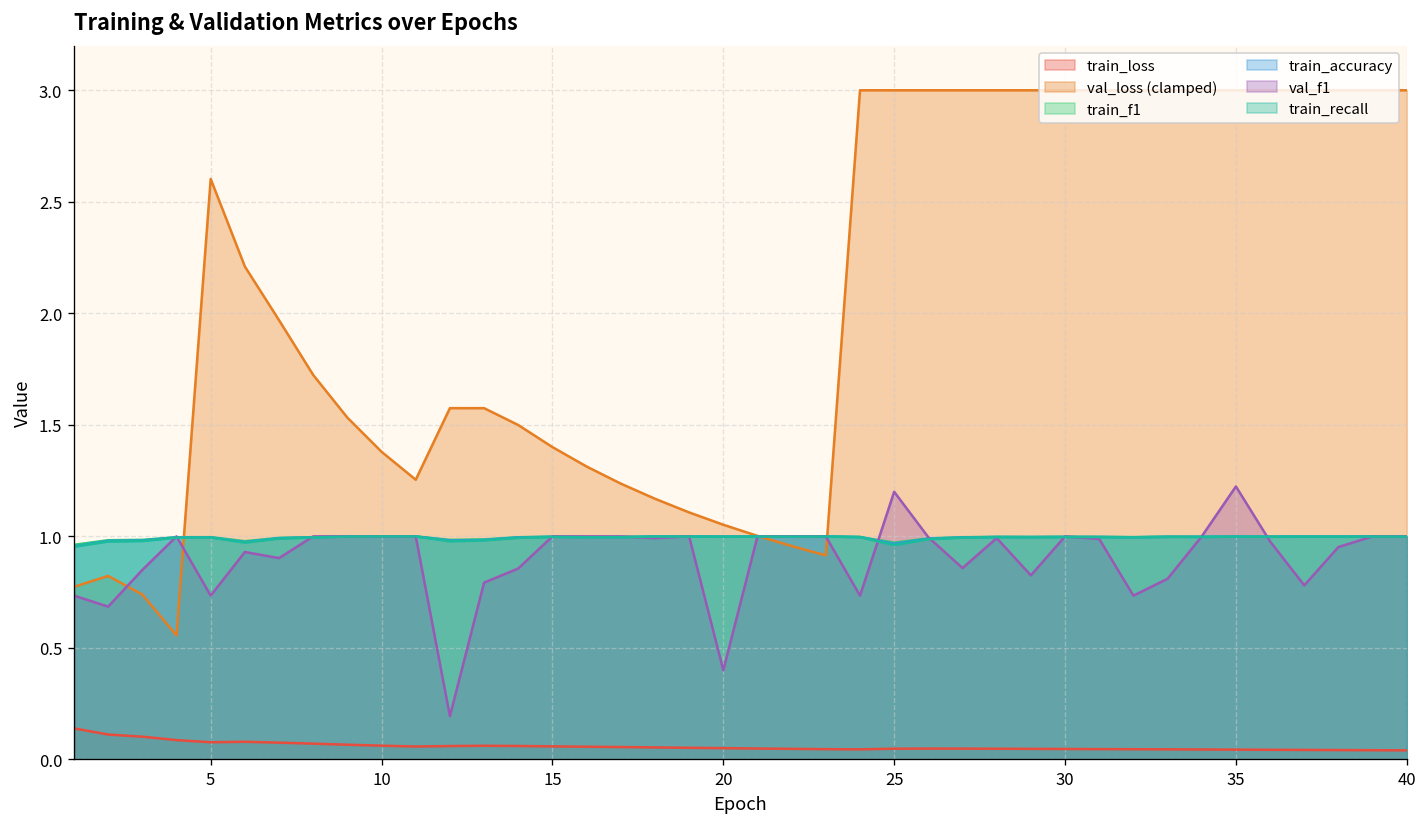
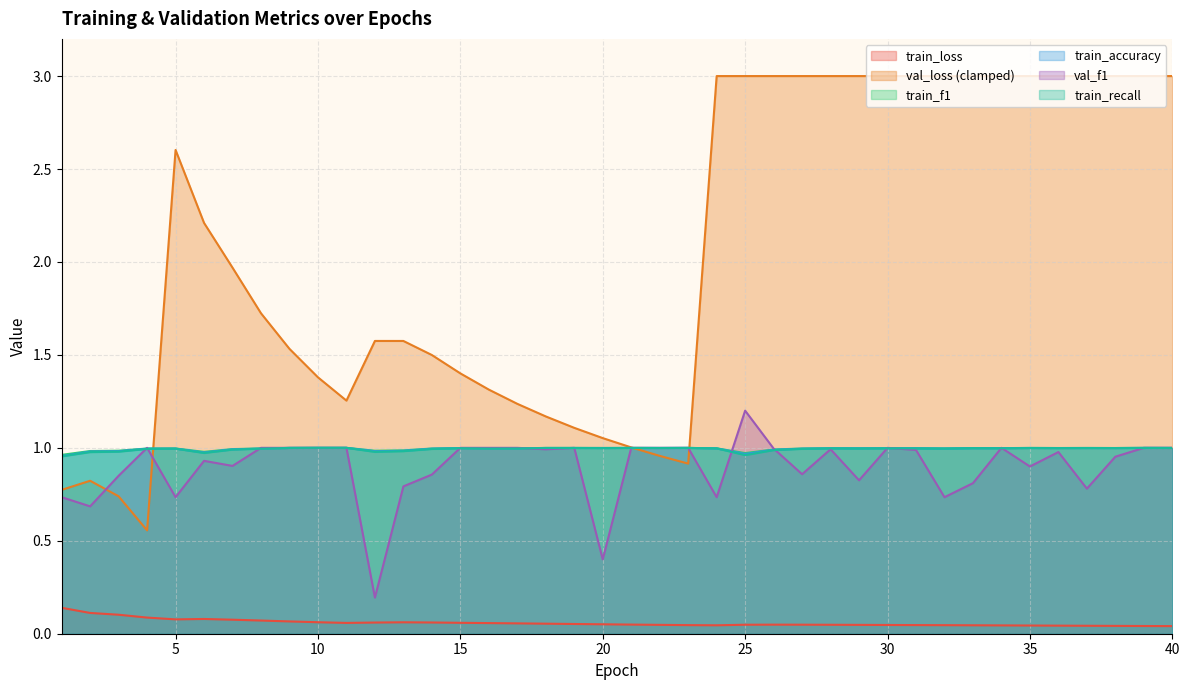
val_f1, 35: 1.22 -> 0.90
